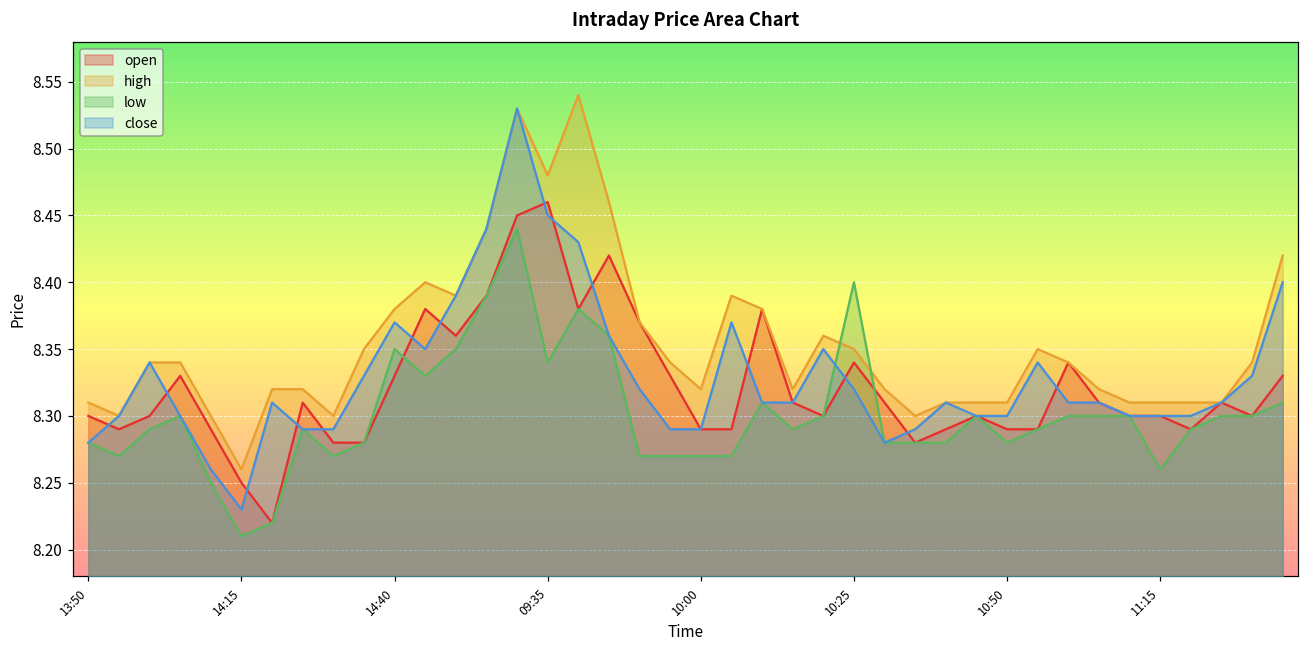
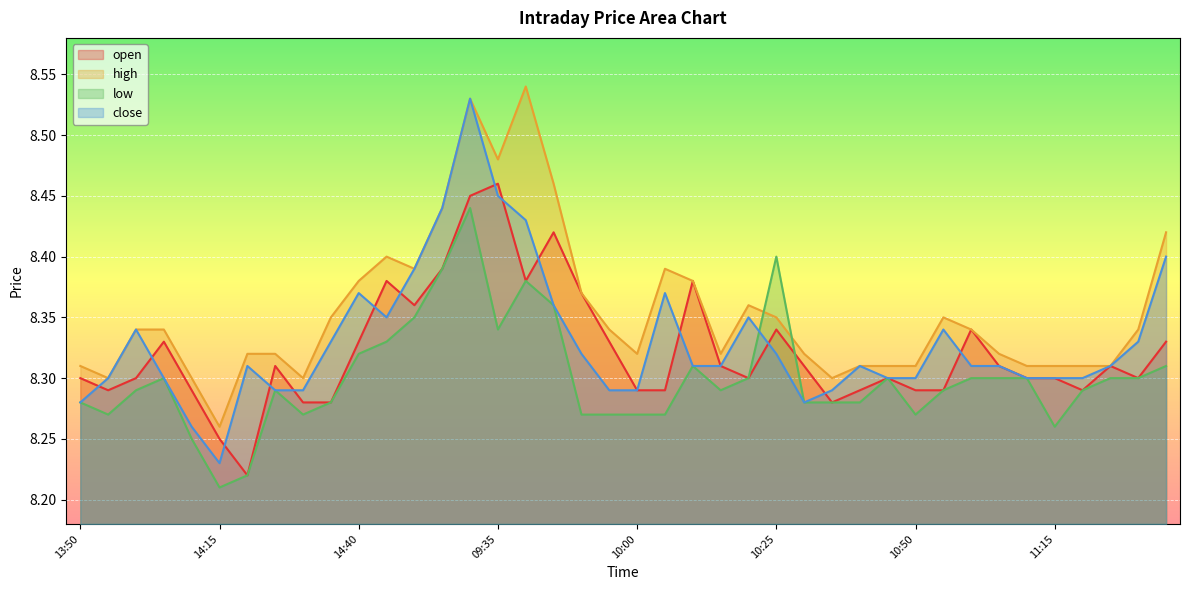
low, 14:40: 8.35 -> 8.32
low, 10:50: 8.28 -> 8.27
